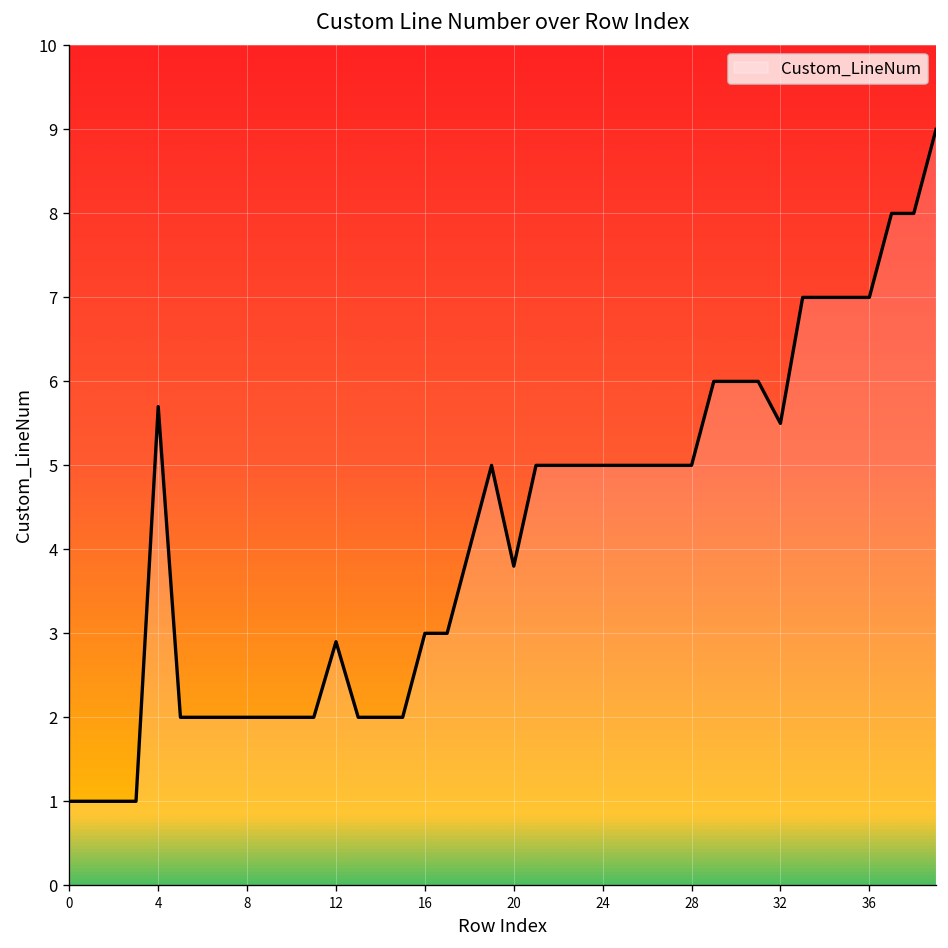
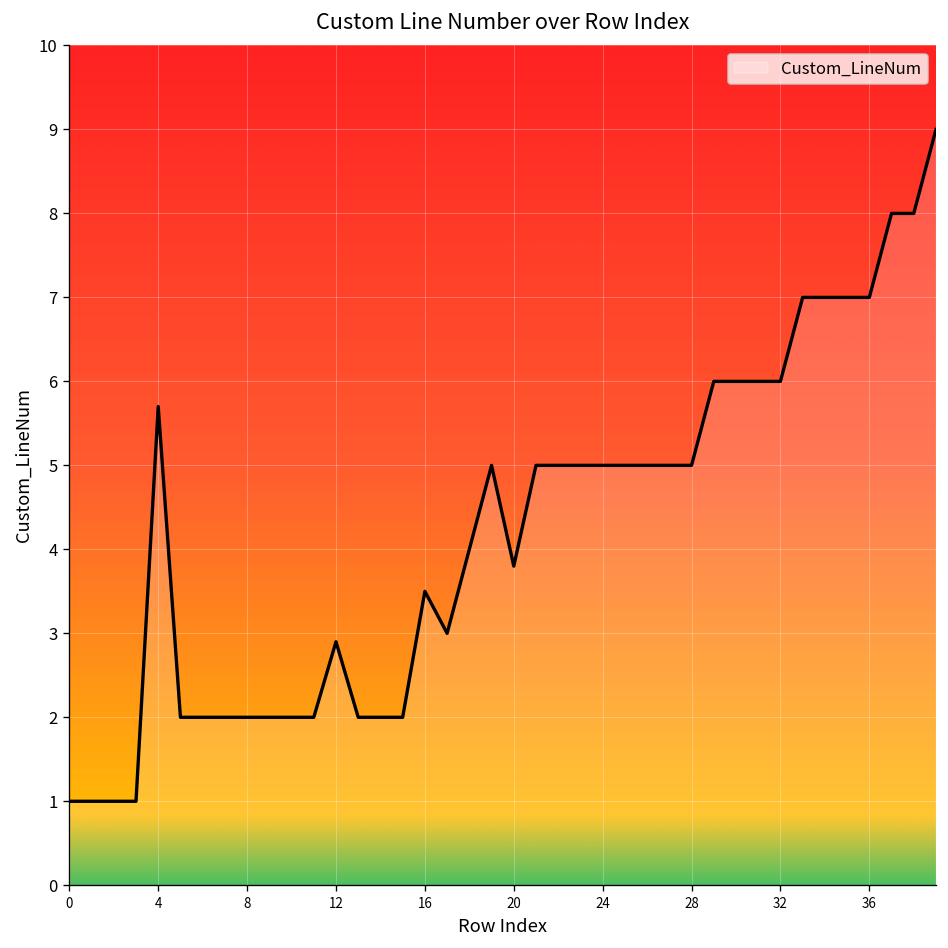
16: 3.0 -> 3.5
32: 5.5 -> 6.0
